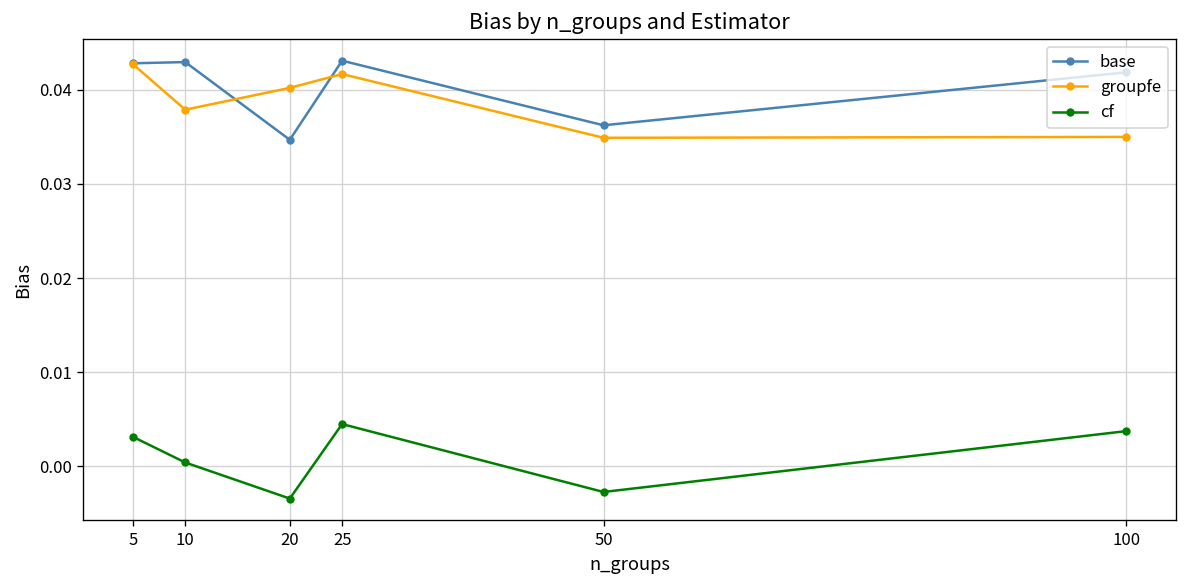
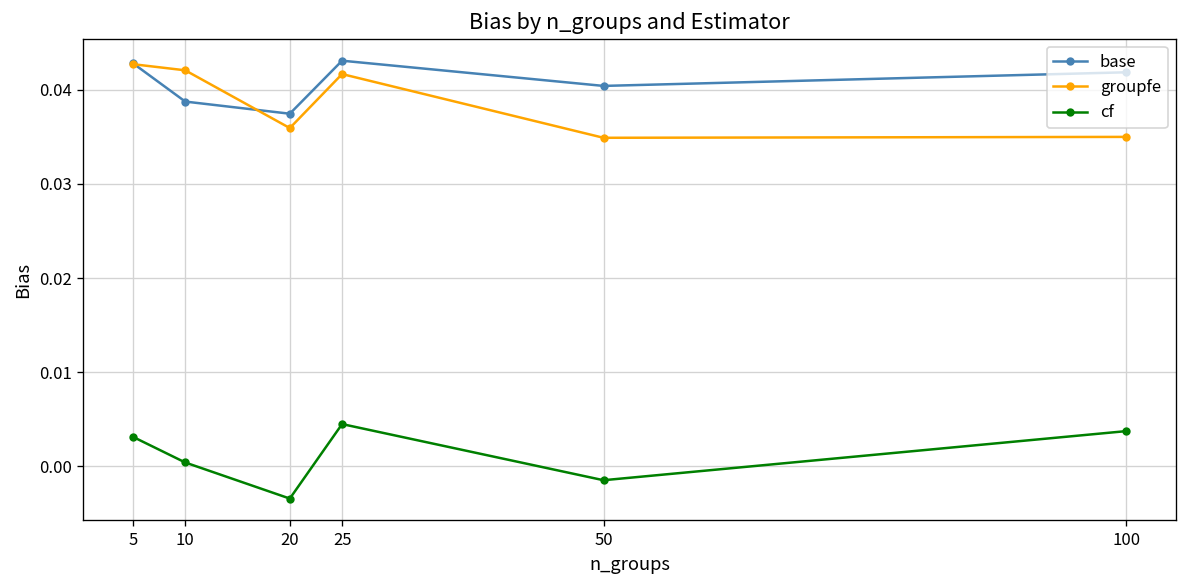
base, 10: 0.043 -> 0.039
groupfe, 10: 0.038 -> 0.042
base, 20: 0.035 -> 0.037
groupfe, 20: 0.040 -> 0.036
base, 50: 0.036 -> 0.040
cf, 50: -0.003 -> -0.001
